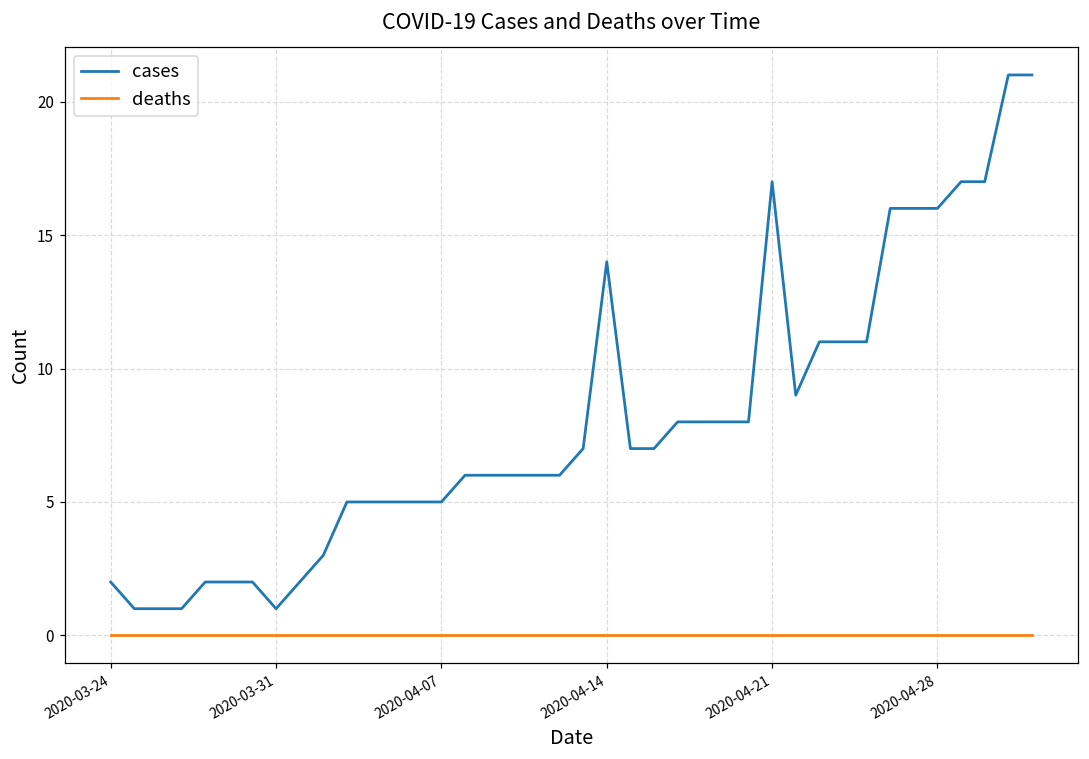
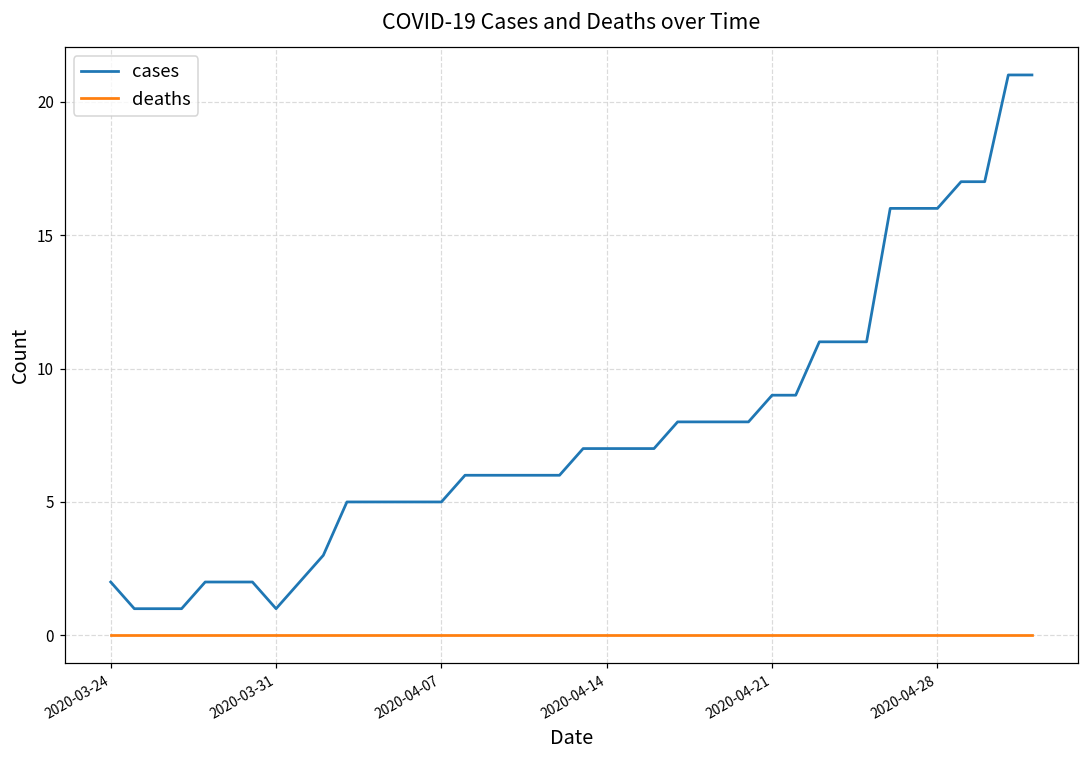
cases, 2020-04-14: 14 -> 7
cases, 2020-04-21: 17 -> 9
